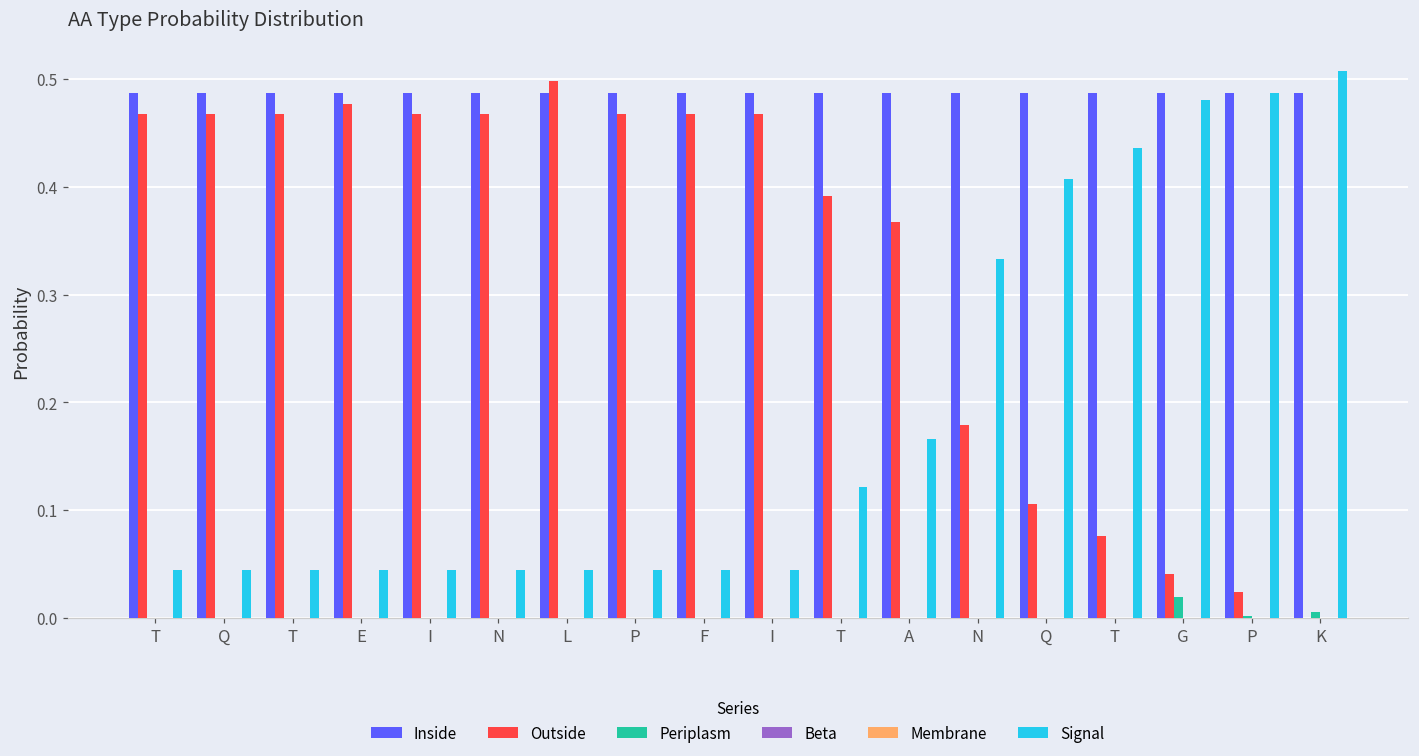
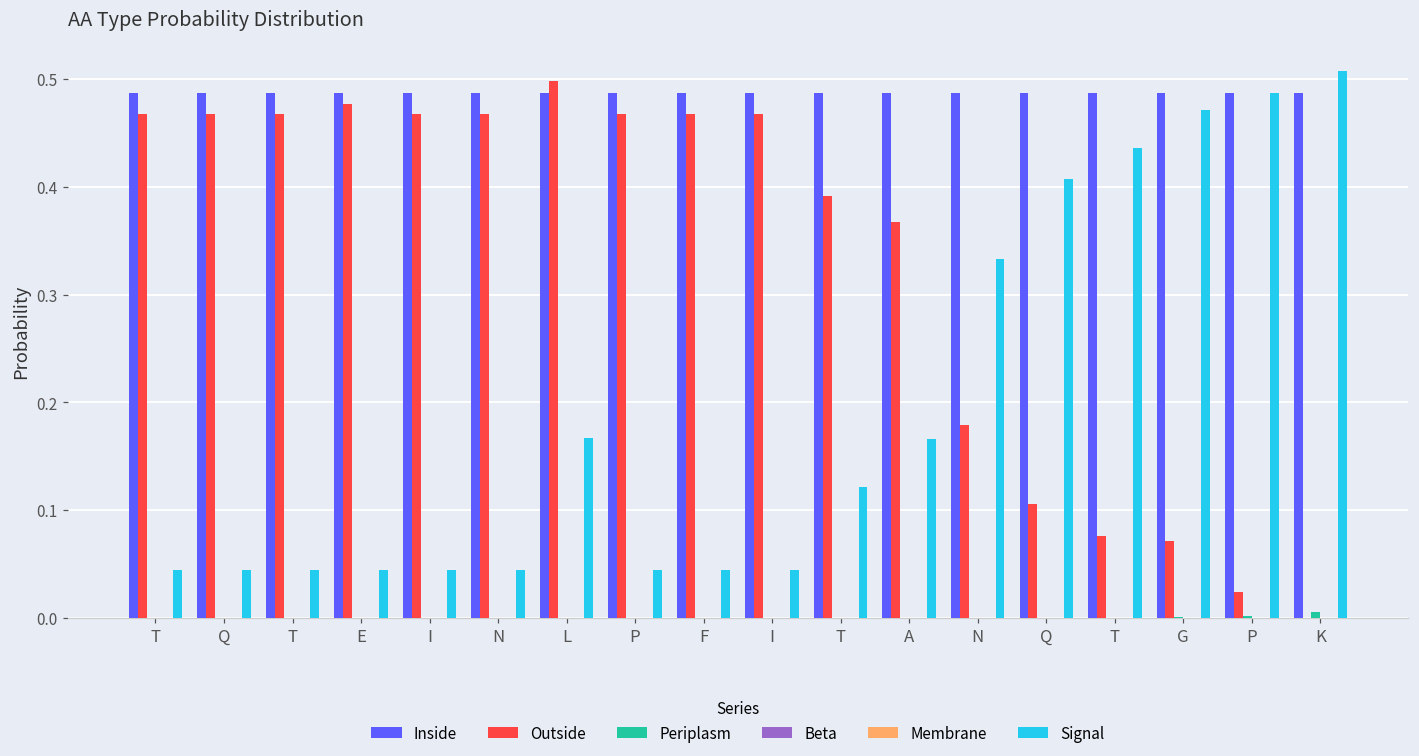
Signal, L: 0.04 -> 0.17
Outside, G: 0.04 -> 0.07
Periplasm, G: 0.02 -> 0.00
Signal, G: 0.48 -> 0.47
